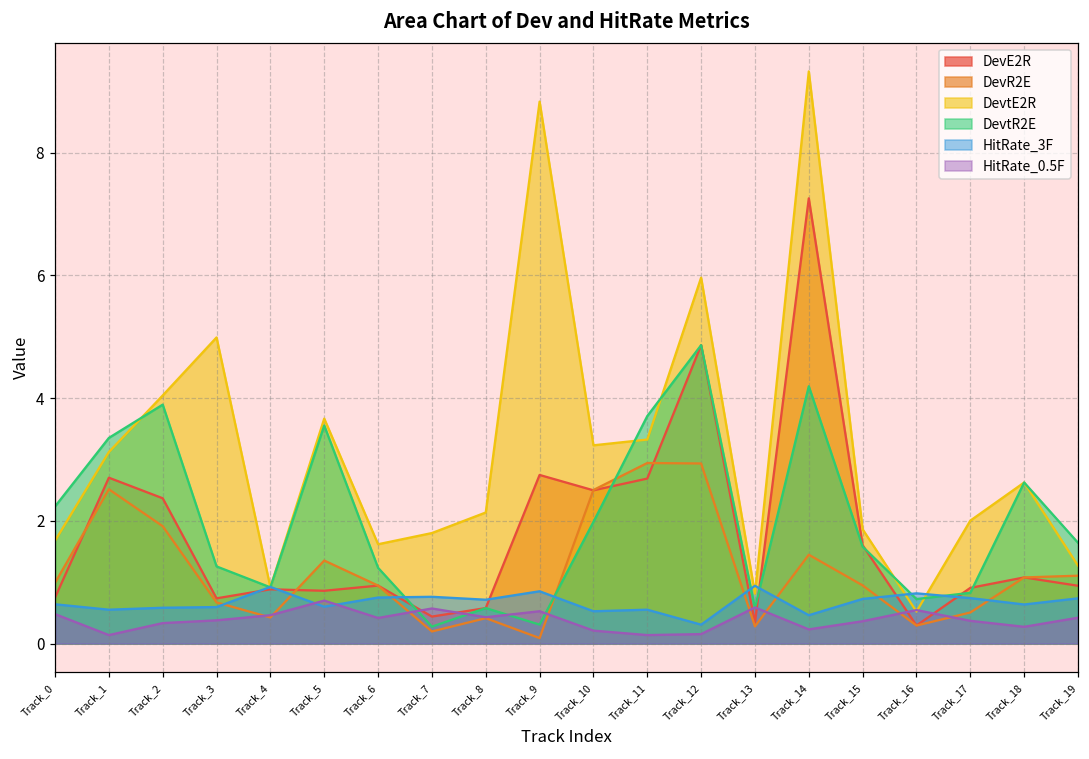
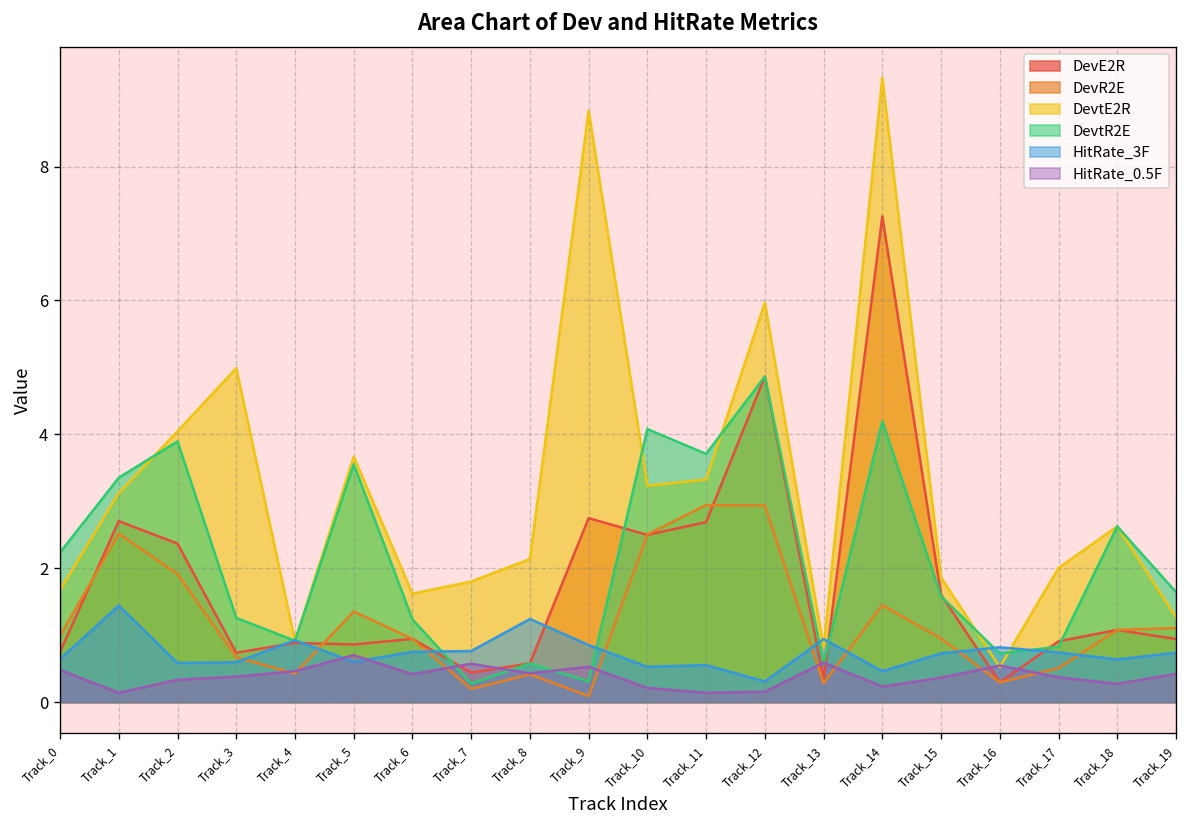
HitRate_3F, Track_1: 0.6 -> 1.4
HitRate_3F, Track_8: 0.7 -> 1.2
DevtR2E, Track_10: 2.0 -> 4.1
